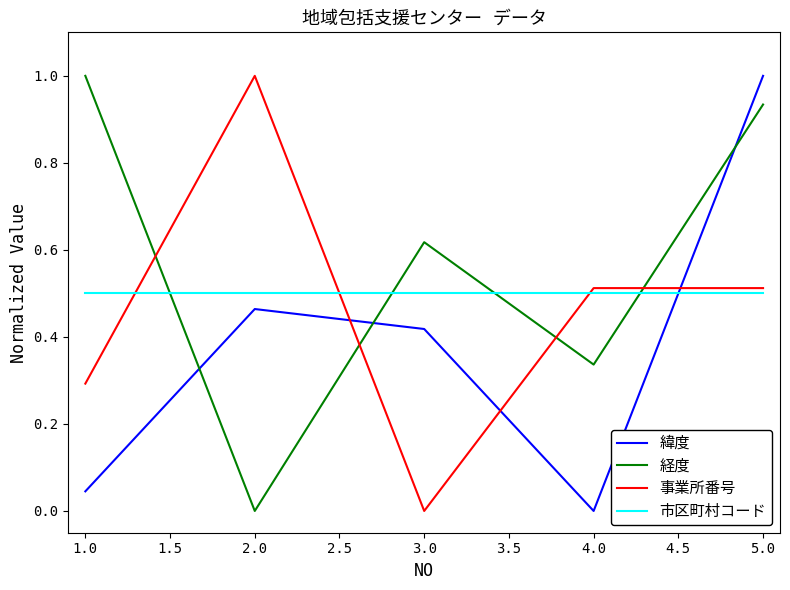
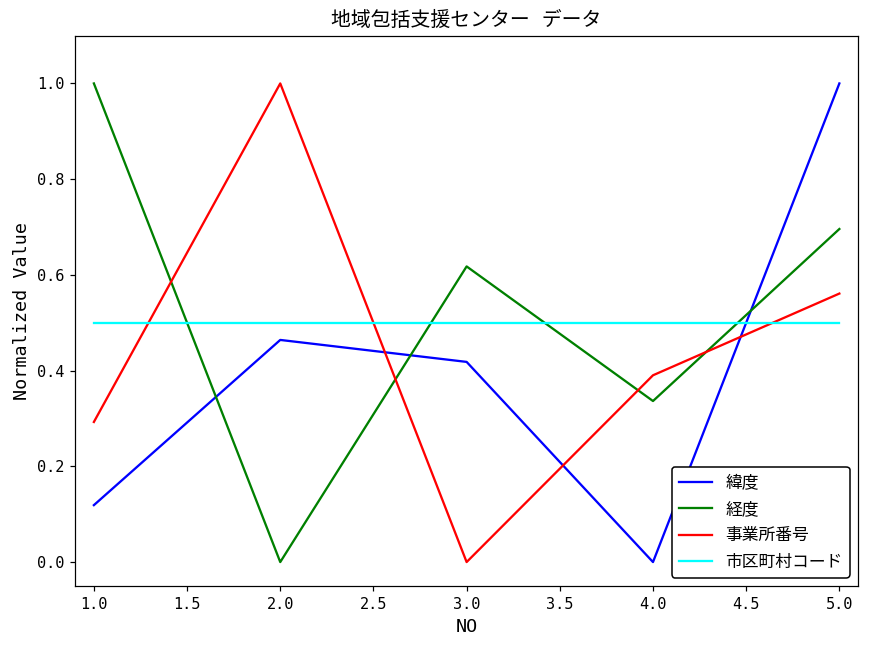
緯度, 1.0: 0.05 -> 0.12
事業所番号, 4.0: 0.51 -> 0.39
経度, 5.0: 0.93 -> 0.70
事業所番号, 5.0: 0.51 -> 0.56
